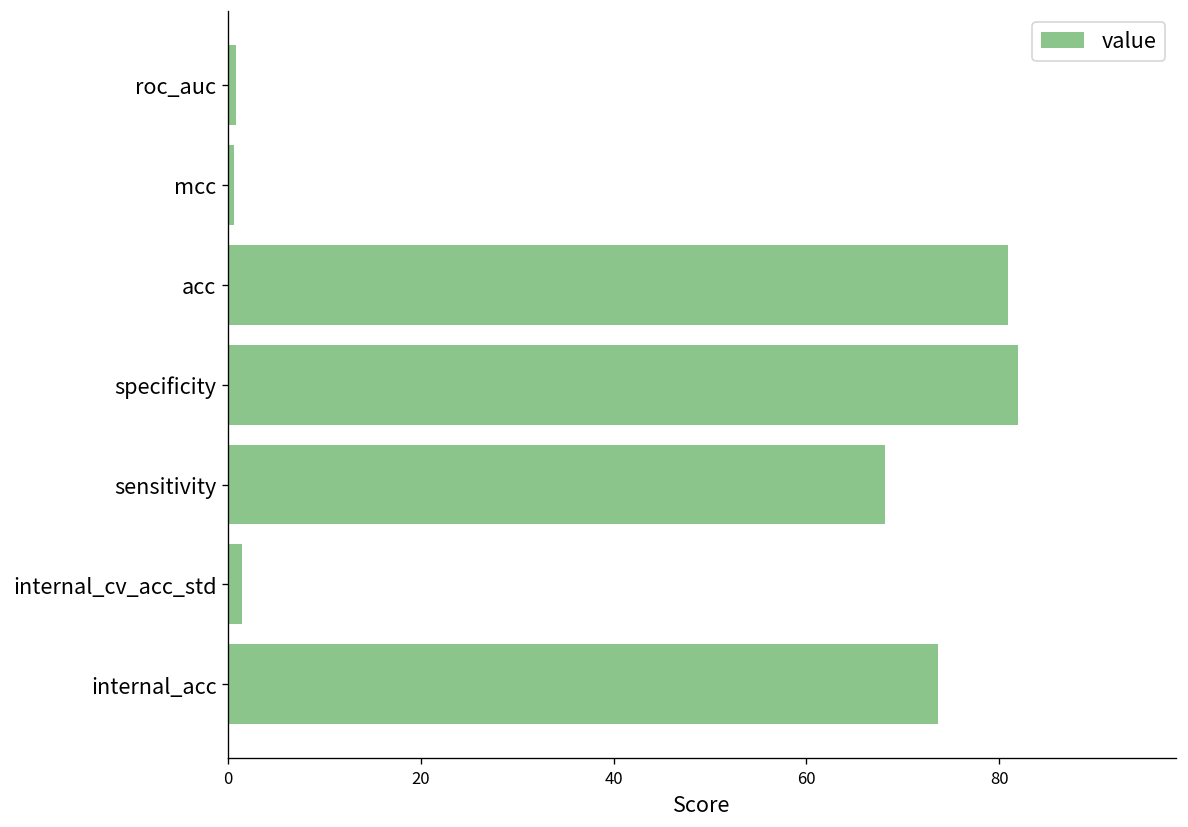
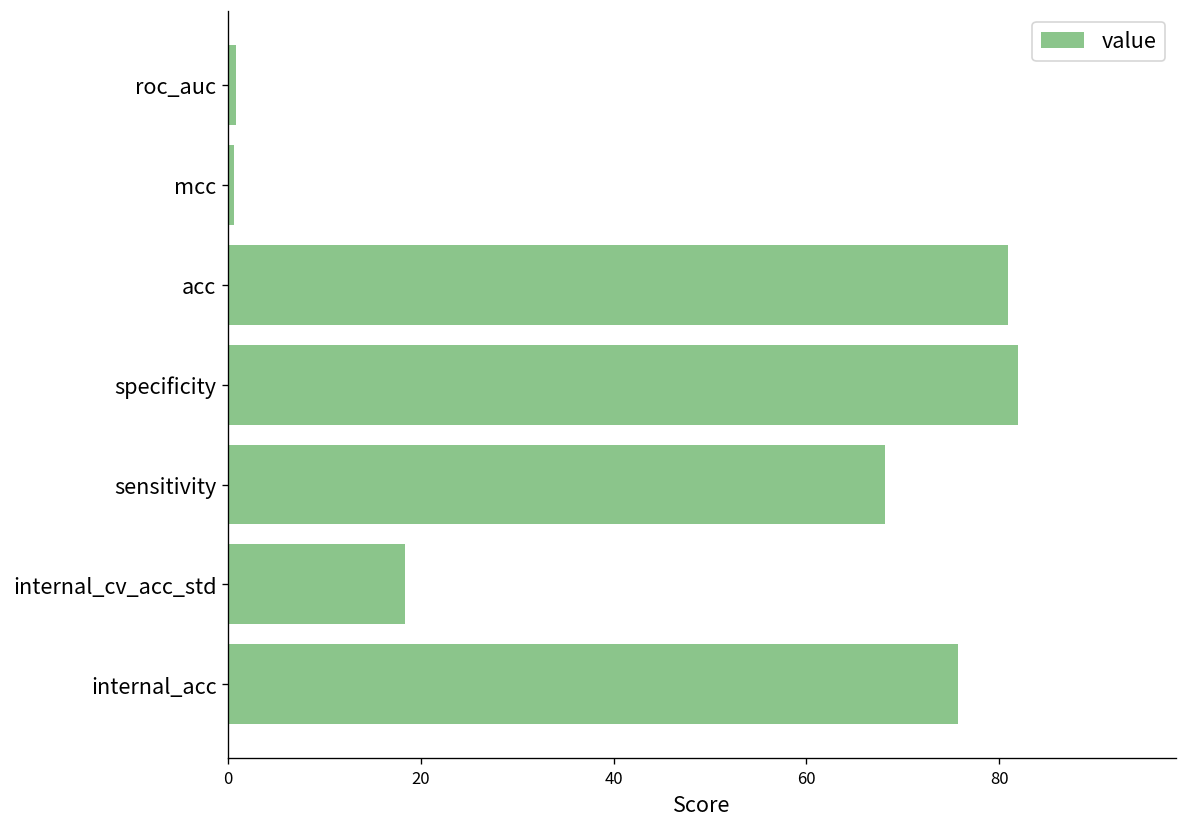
internal_cv_acc_std: 1 -> 18
internal_acc: 74 -> 76
